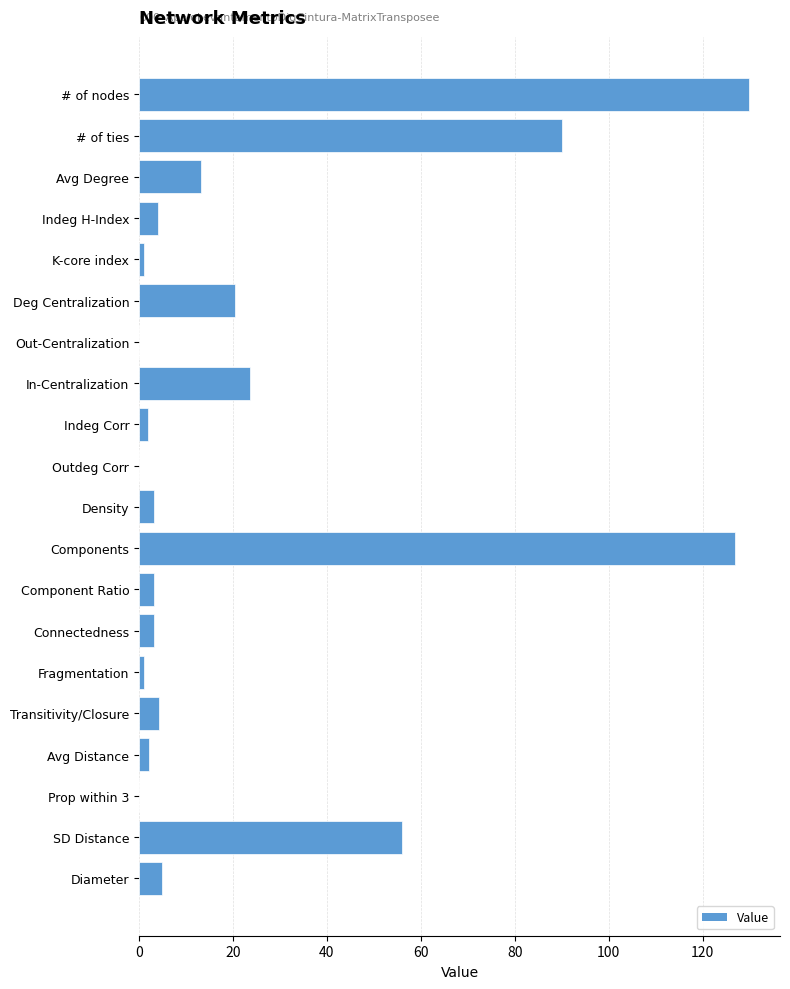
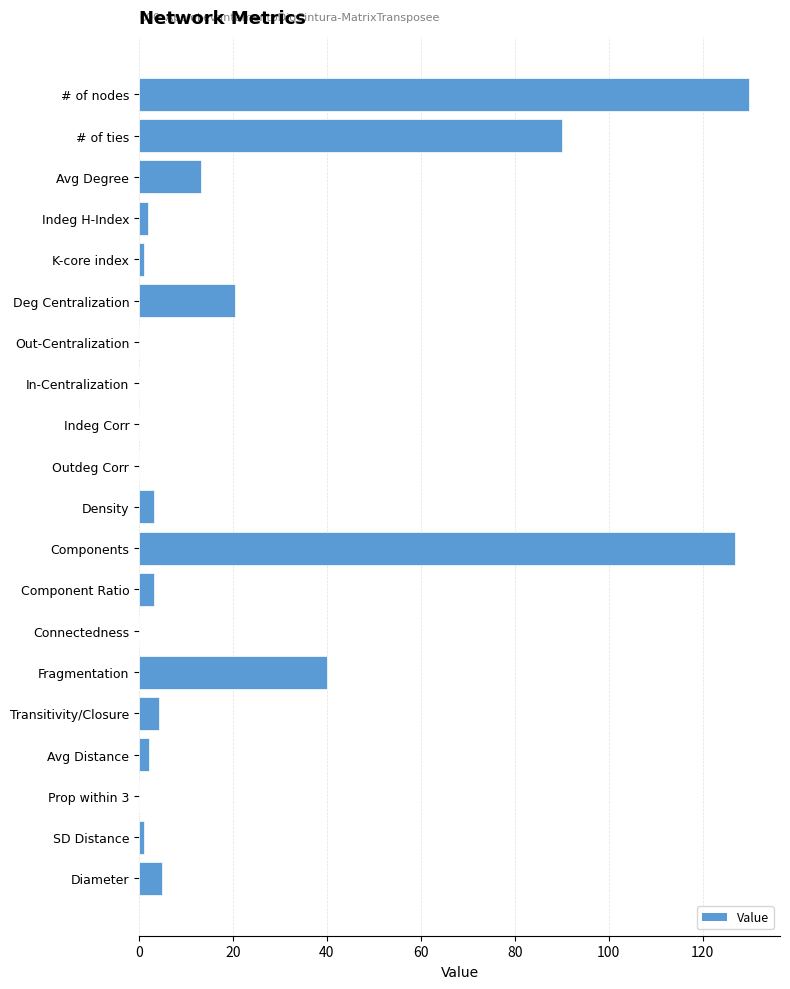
Indeg H-Index: 4 -> 2
In-Centralization: 24 -> 0
Indeg Corr: 2 -> 0
Connectedness: 3 -> 0
Fragmentation: 1 -> 40
SD Distance: 56 -> 1
